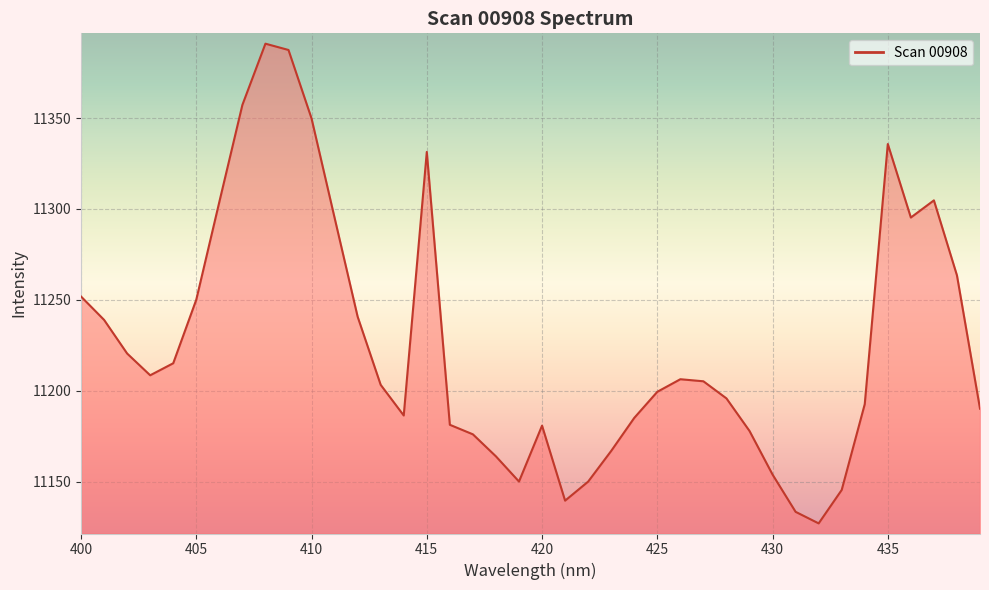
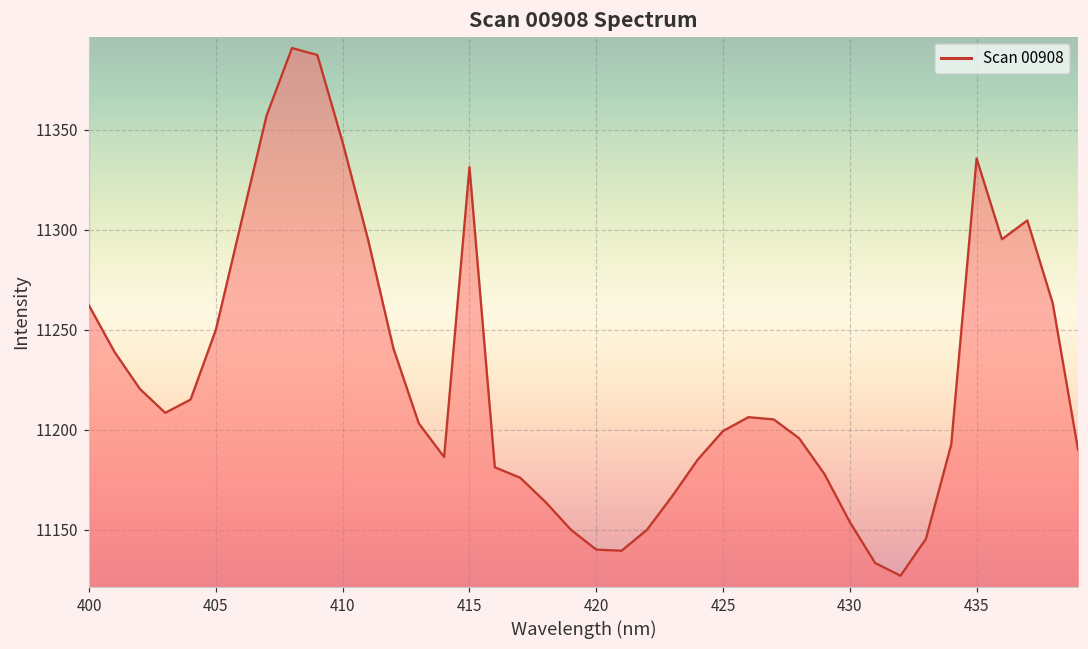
400: 11252 -> 11262
410: 11350 -> 11344
420: 11181 -> 11140
